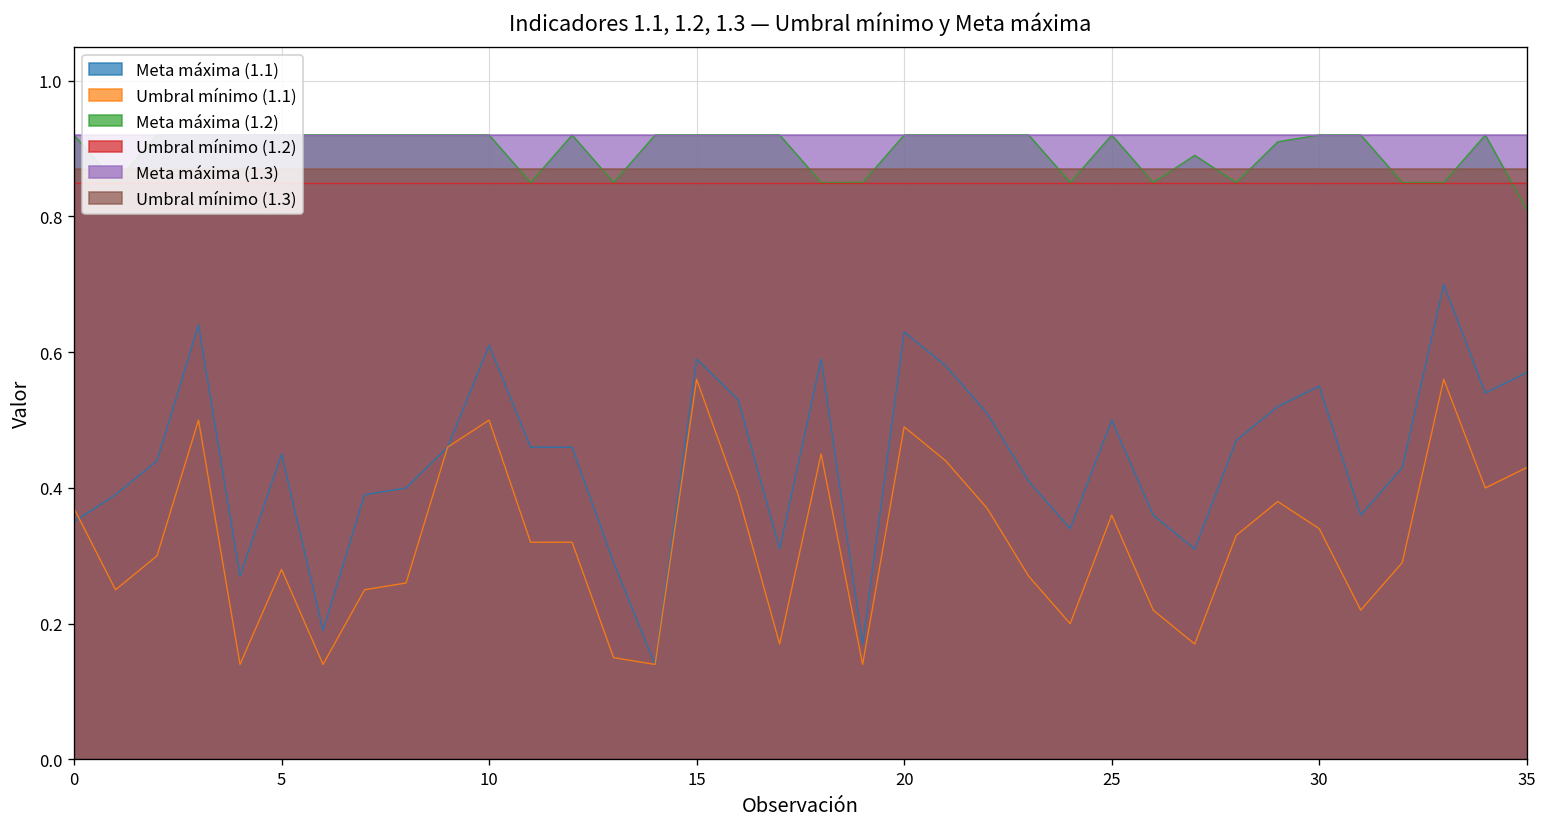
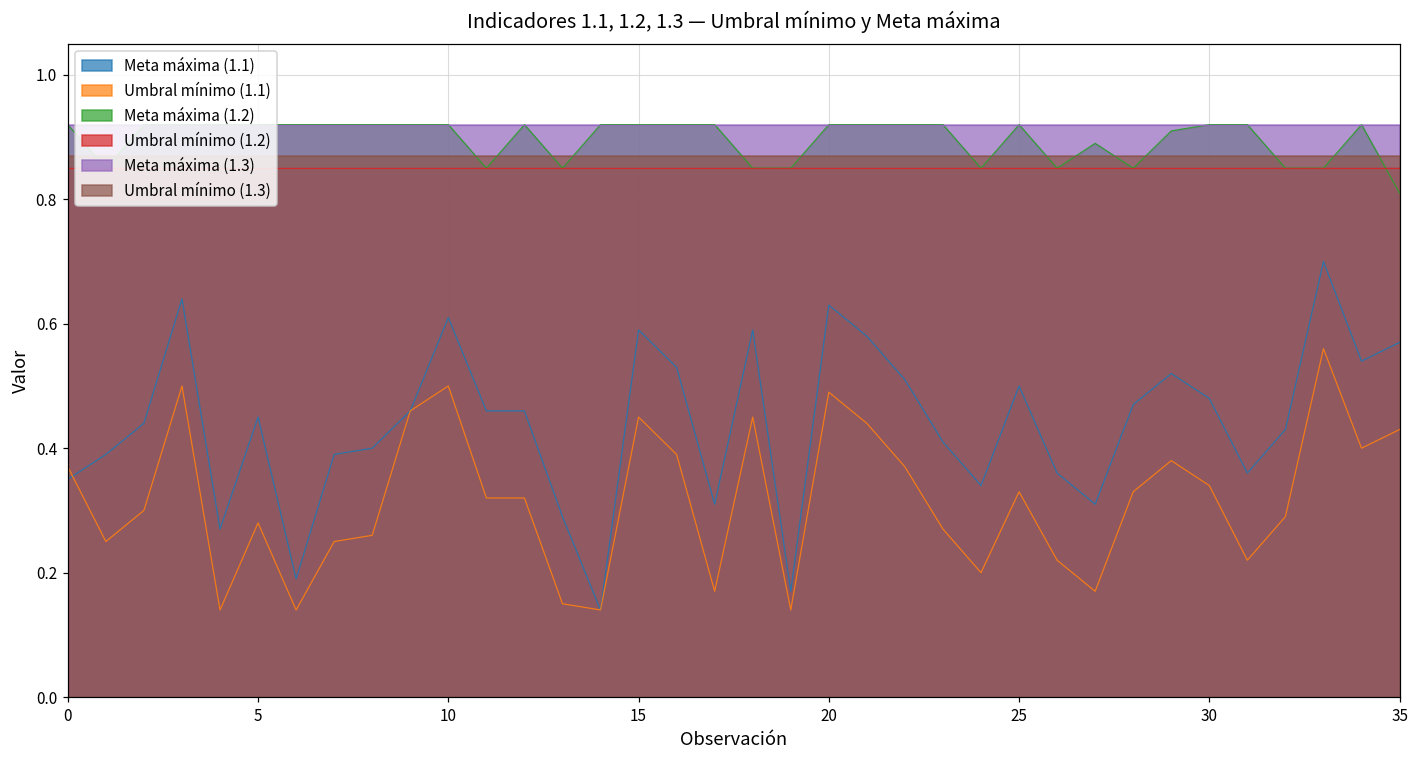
Umbral mínimo (1.1), 15: 0.56 -> 0.45
Umbral mínimo (1.1), 25: 0.36 -> 0.33
Meta máxima (1.1), 30: 0.55 -> 0.48
